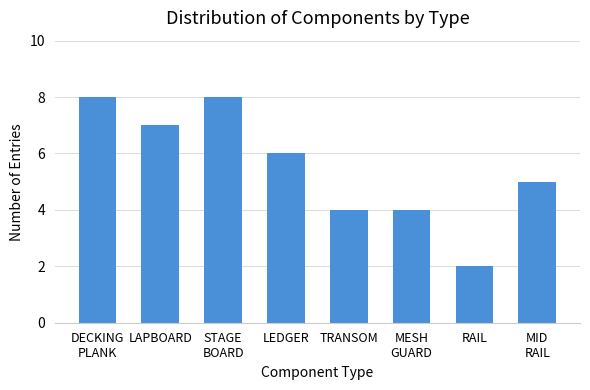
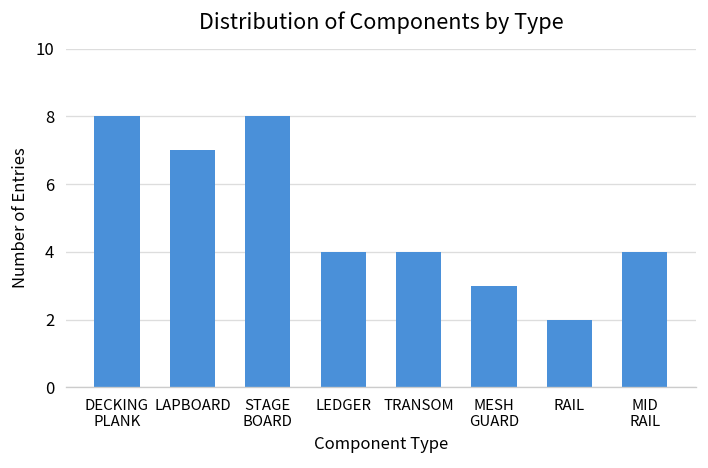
LEDGER: 6 -> 4
MESH GUARD: 4 -> 3
MID RAIL: 5 -> 4
